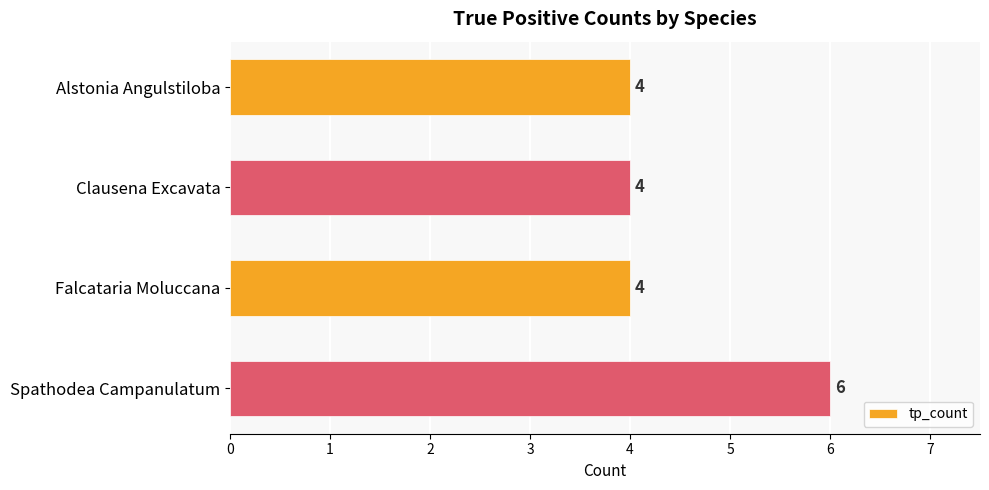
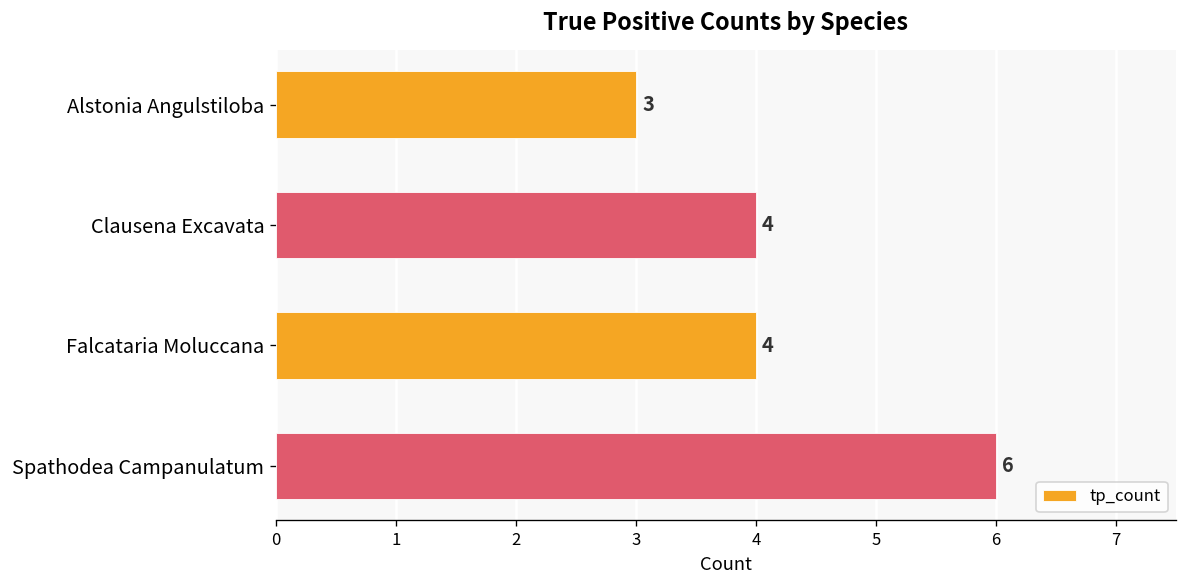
Alstonia Angulstiloba: 4 -> 3
